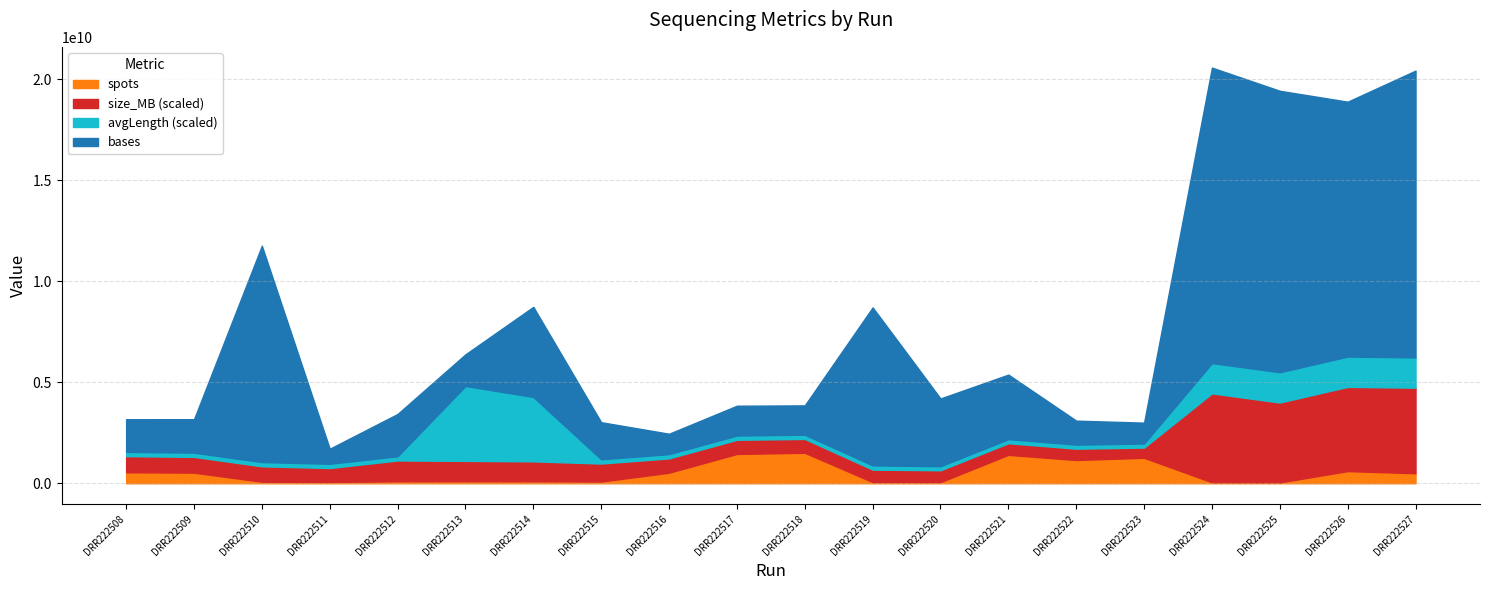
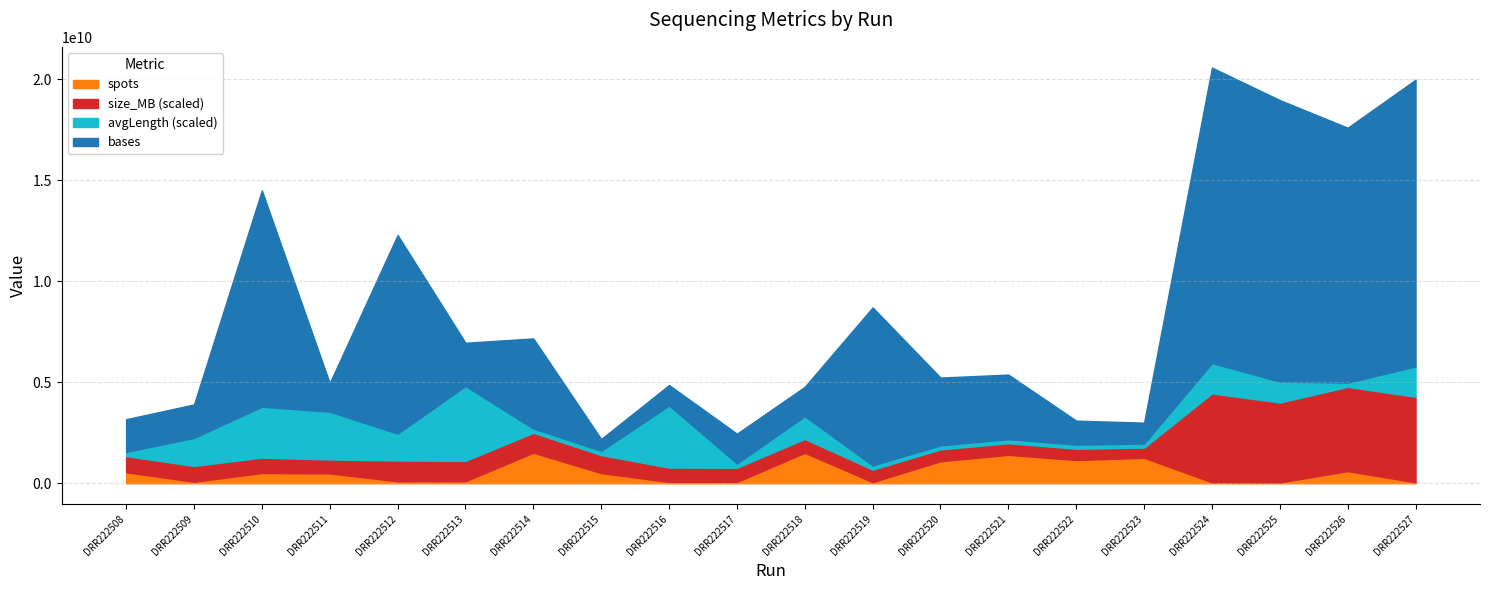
spots, DRR222509: 500000000 -> 100000000
avgLength (scaled), DRR222509: 200000000 -> 1400000000
spots, DRR222510: 100000000 -> 500000000
avgLength (scaled), DRR222510: 200000000 -> 2500000000
spots, DRR222511: 100000000 -> 500000000
avgLength (scaled), DRR222511: 200000000 -> 2400000000
bases, DRR222511: 700000000 -> 1400000000
avgLength (scaled), DRR222512: 200000000 -> 1300000000
bases, DRR222512: 2100000000 -> 9800000000
bases, DRR222513: 1600000000 -> 2100000000
spots, DRR222514: 100000000 -> 1500000000
avgLength (scaled), DRR222514: 3200000000 -> 200000000
spots, DRR222515: 100000000 -> 500000000
bases, DRR222515: 1800000000 -> 600000000
spots, DRR222516: 500000000 -> 100000000
avgLength (scaled), DRR222516: 200000000 -> 3100000000
spots, DRR222517: 1500000000 -> 100000000
avgLength (scaled), DRR222518: 200000000 -> 1100000000
spots, DRR222520: 100000000 -> 1100000000
avgLength (scaled), DRR222525: 1500000000 -> 1000000000
avgLength (scaled), DRR222526: 1500000000 -> 200000000
spots, DRR222527: 500000000 -> 0
